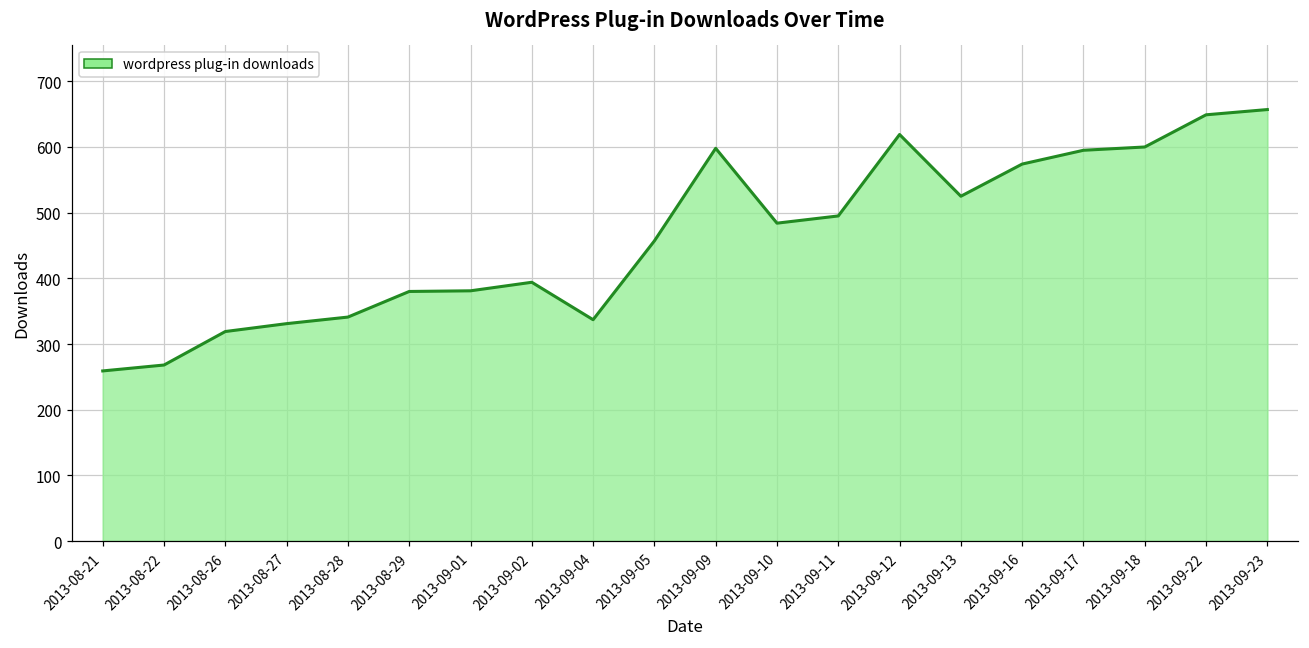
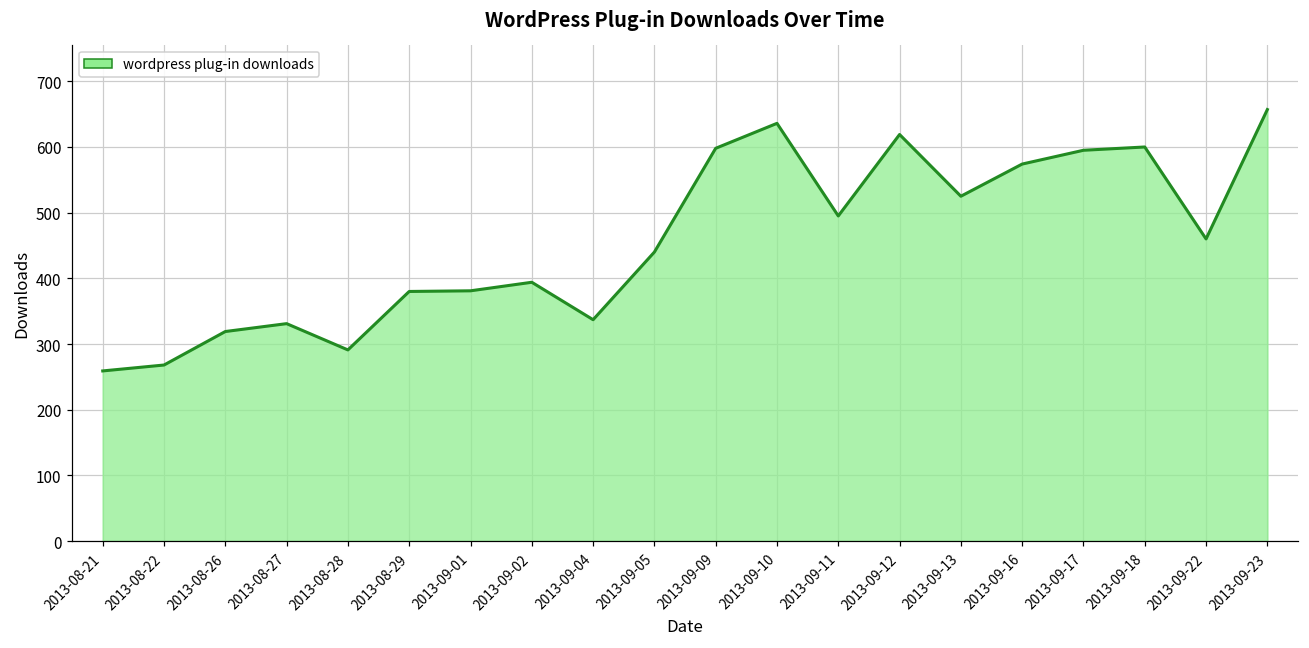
2013-08-28: 340 -> 290
2013-09-05: 460 -> 440
2013-09-10: 480 -> 640
2013-09-22: 650 -> 460
